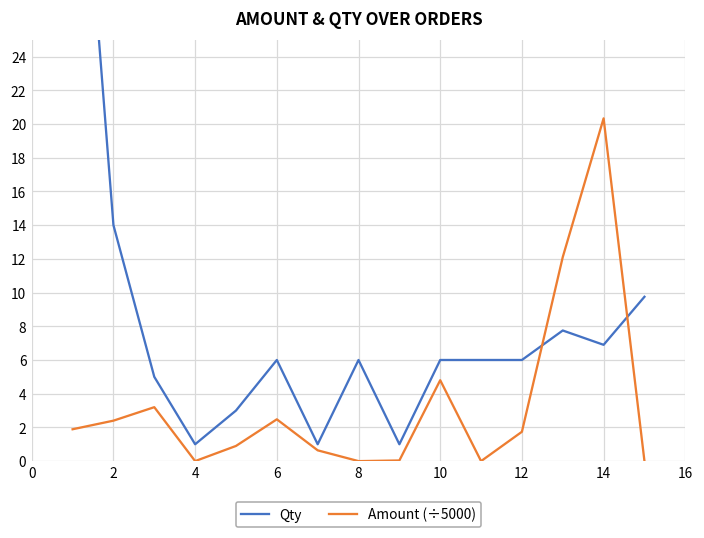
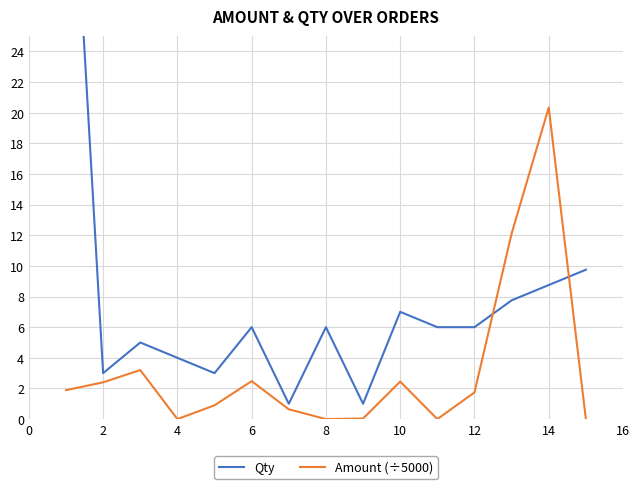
Qty, 2: 14 -> 3
Qty, 4: 1 -> 4
Qty, 10: 6 -> 7
Amount (÷5000), 10: 4.8 -> 2.5
Qty, 14: 6.9 -> 8.8
